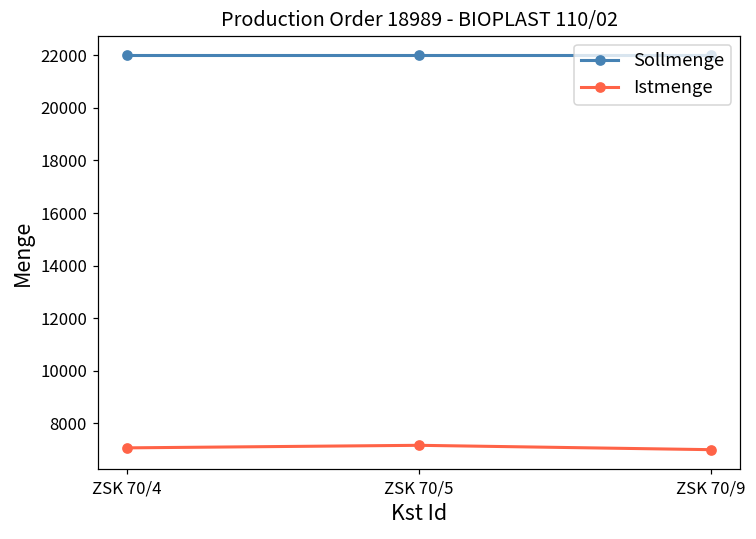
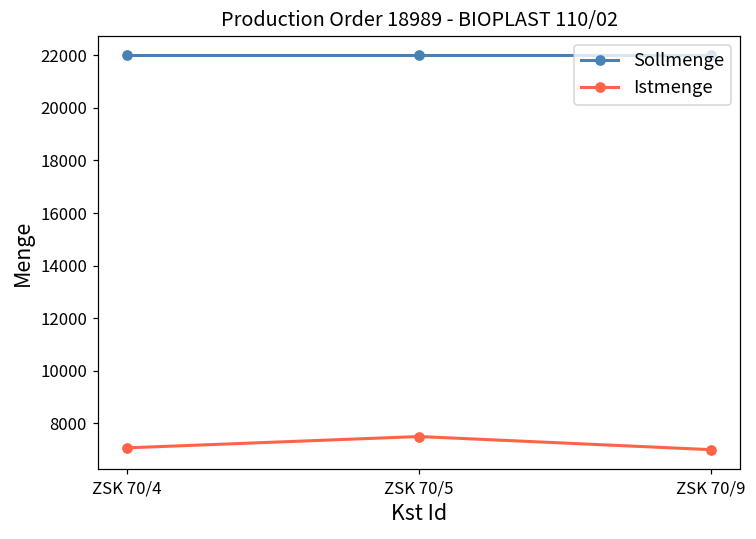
Istmenge, ZSK 70/5: 7200 -> 7500
